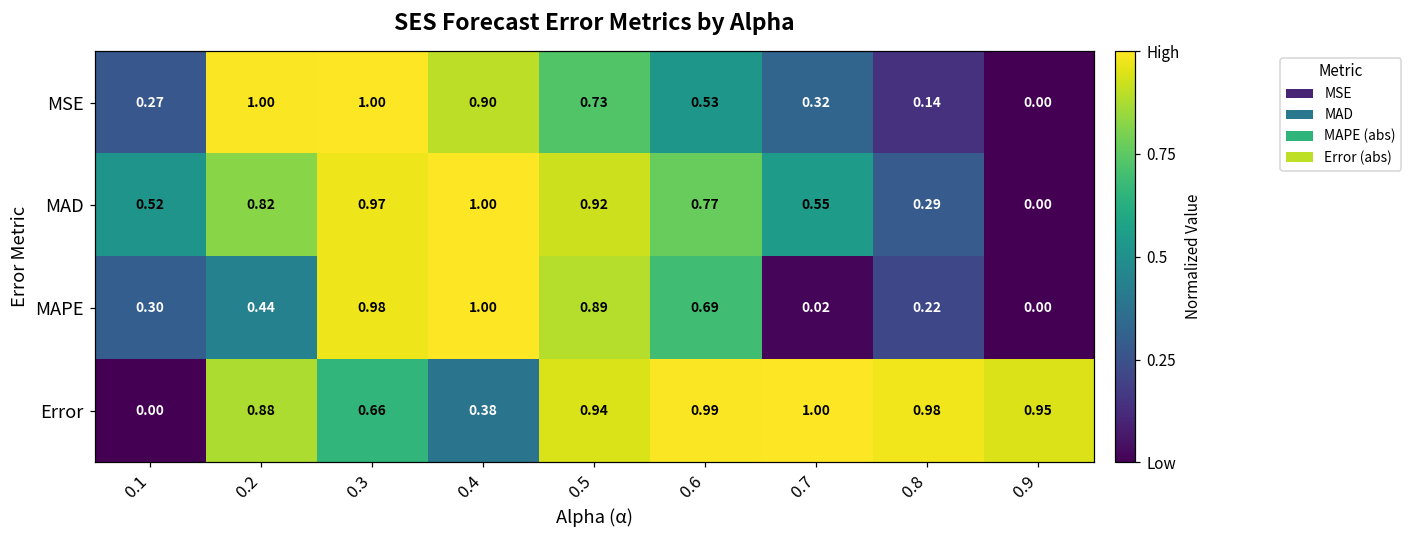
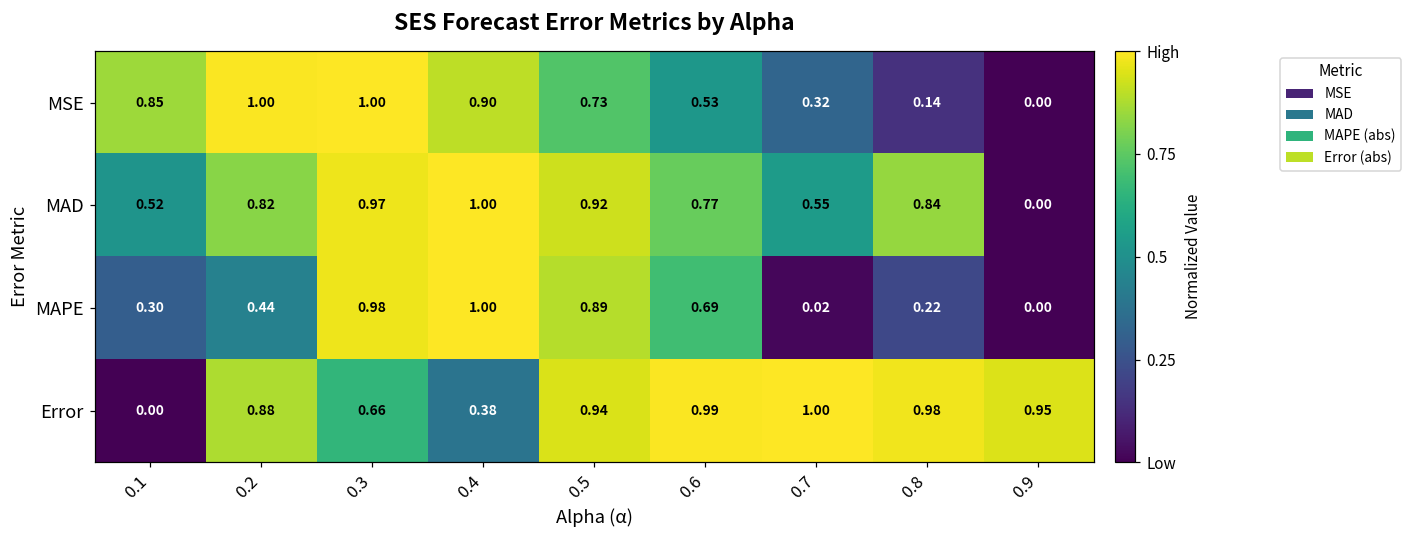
MSE, 0.1: 0.27 -> 0.85
MAD, 0.8: 0.29 -> 0.84
